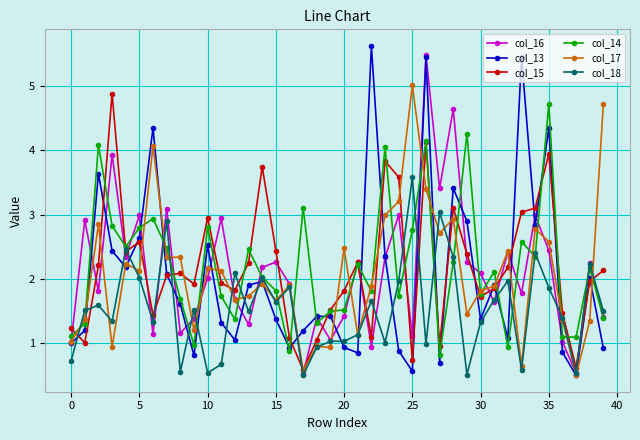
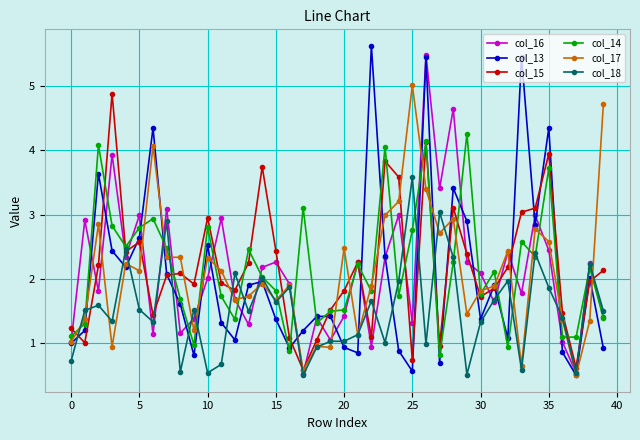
col_18, 5: 2.0 -> 1.5
col_17, 10: 2.2 -> 2.3
col_16, 25: 1.1 -> 1.3
col_14, 35: 4.7 -> 3.7
